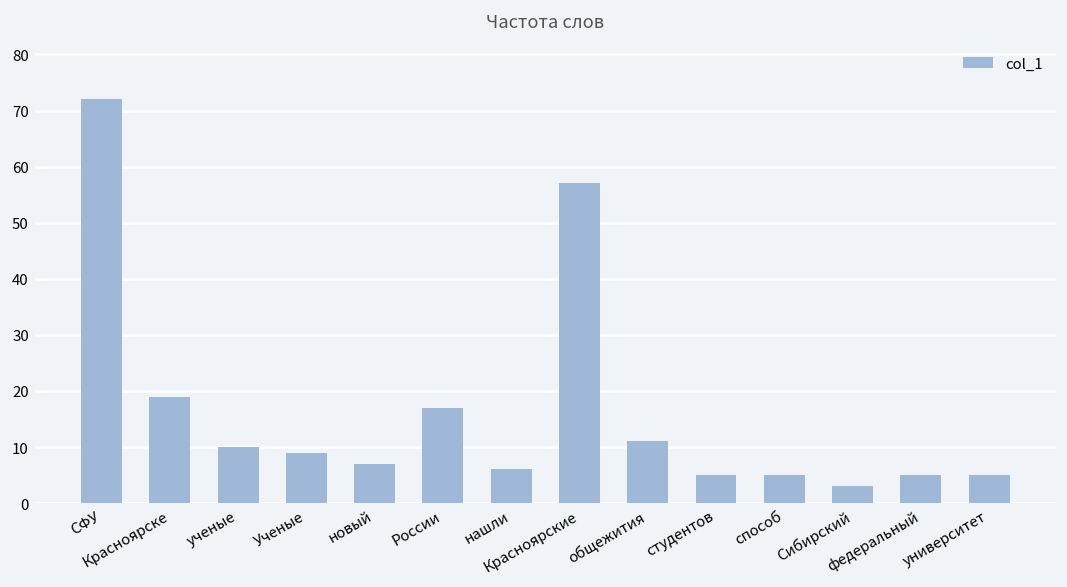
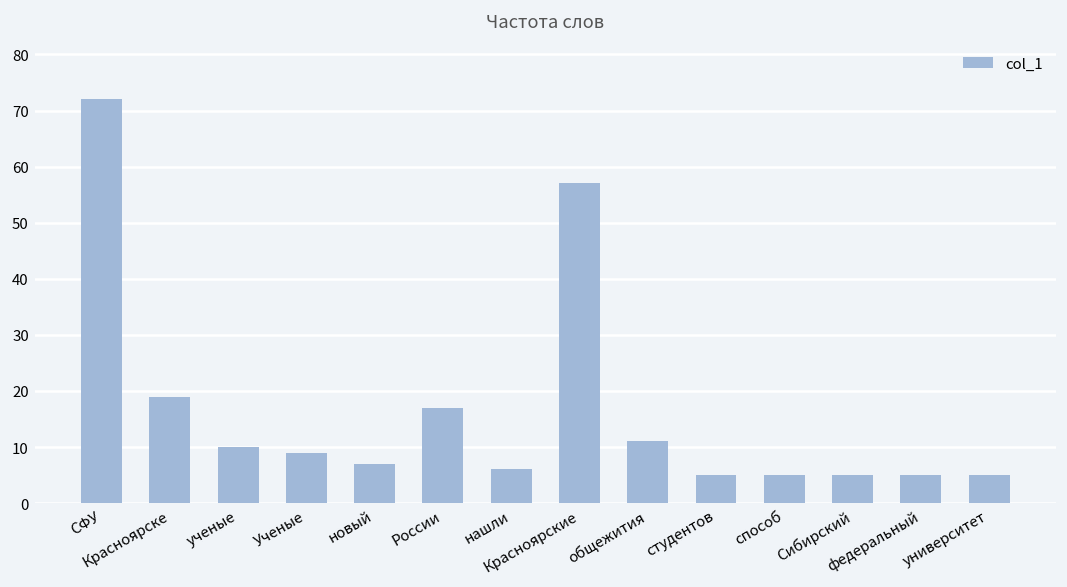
Сибирский: 3 -> 5
